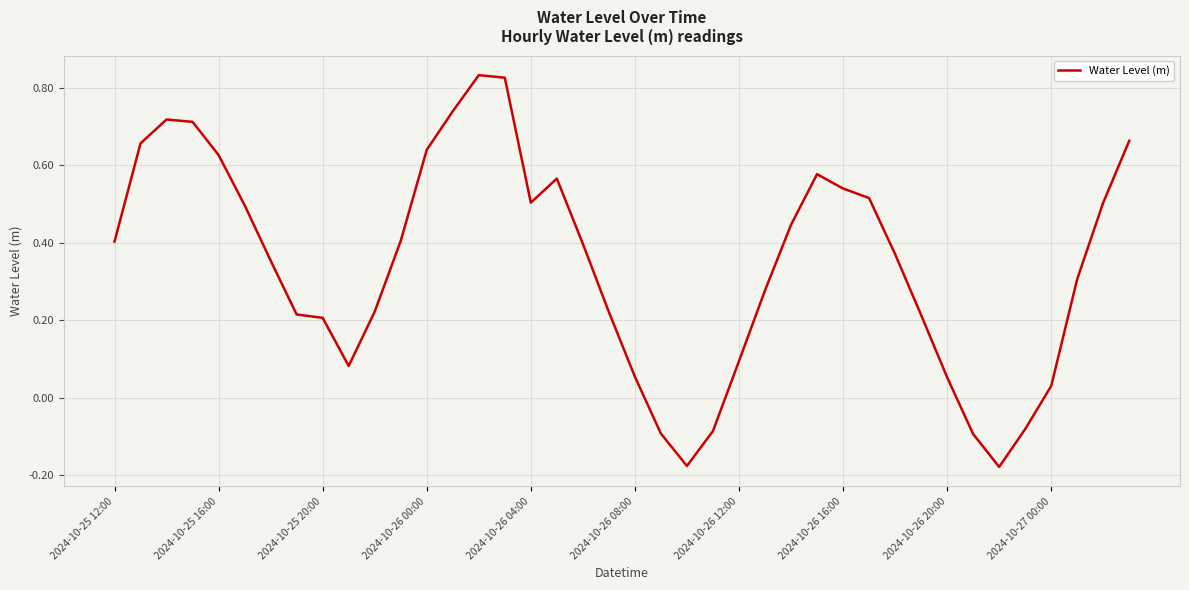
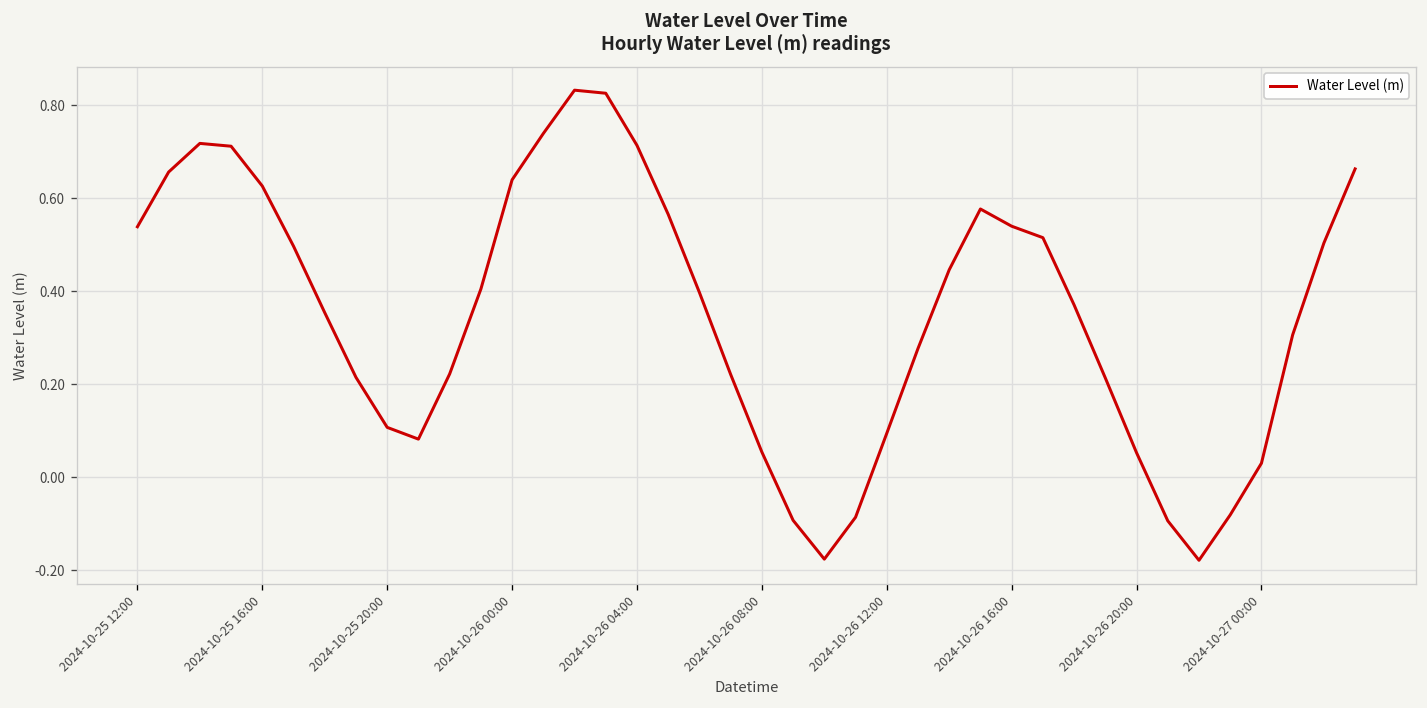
2024-10-25 12:00: 0.40 -> 0.54
2024-10-25 20:00: 0.21 -> 0.11
2024-10-26 04:00: 0.50 -> 0.71
